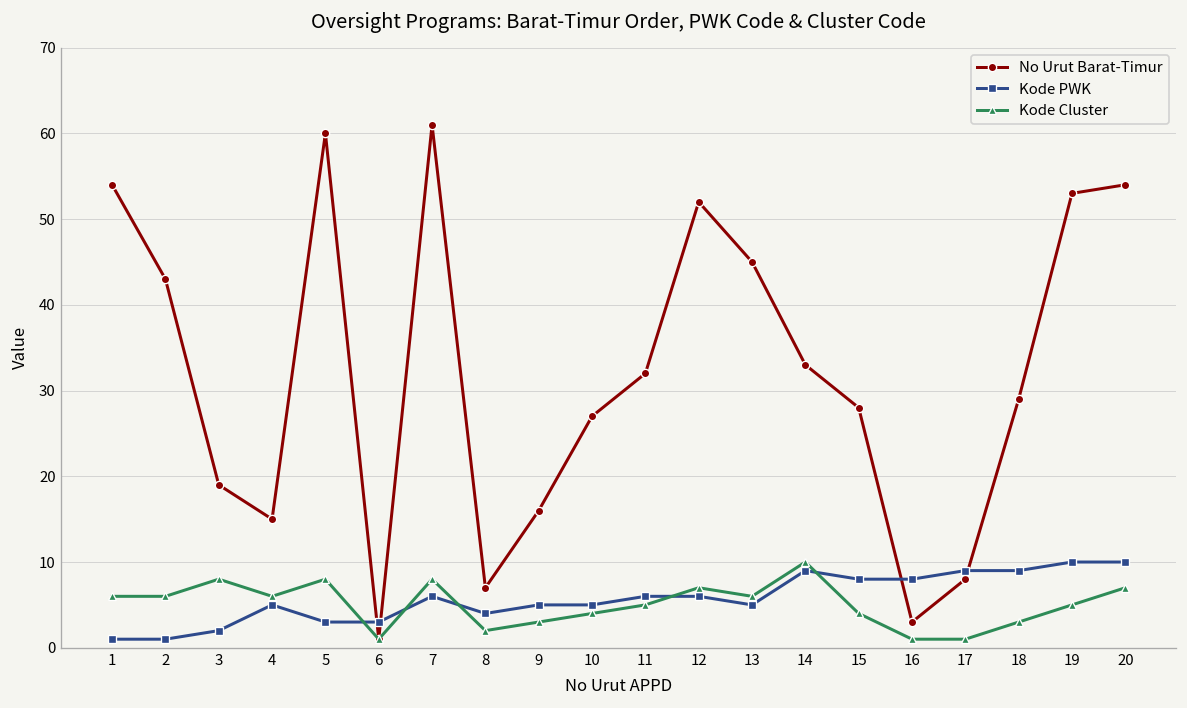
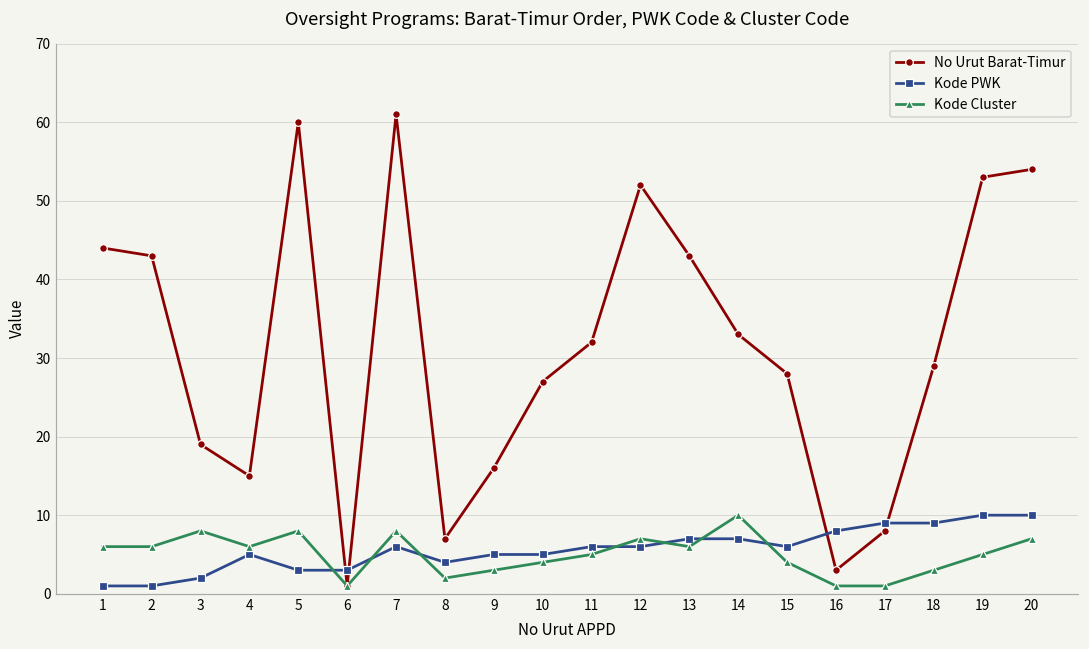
No Urut Barat-Timur, 1: 54 -> 44
No Urut Barat-Timur, 13: 45 -> 43
Kode PWK, 13: 5 -> 7
Kode PWK, 14: 9 -> 7
Kode PWK, 15: 8 -> 6
